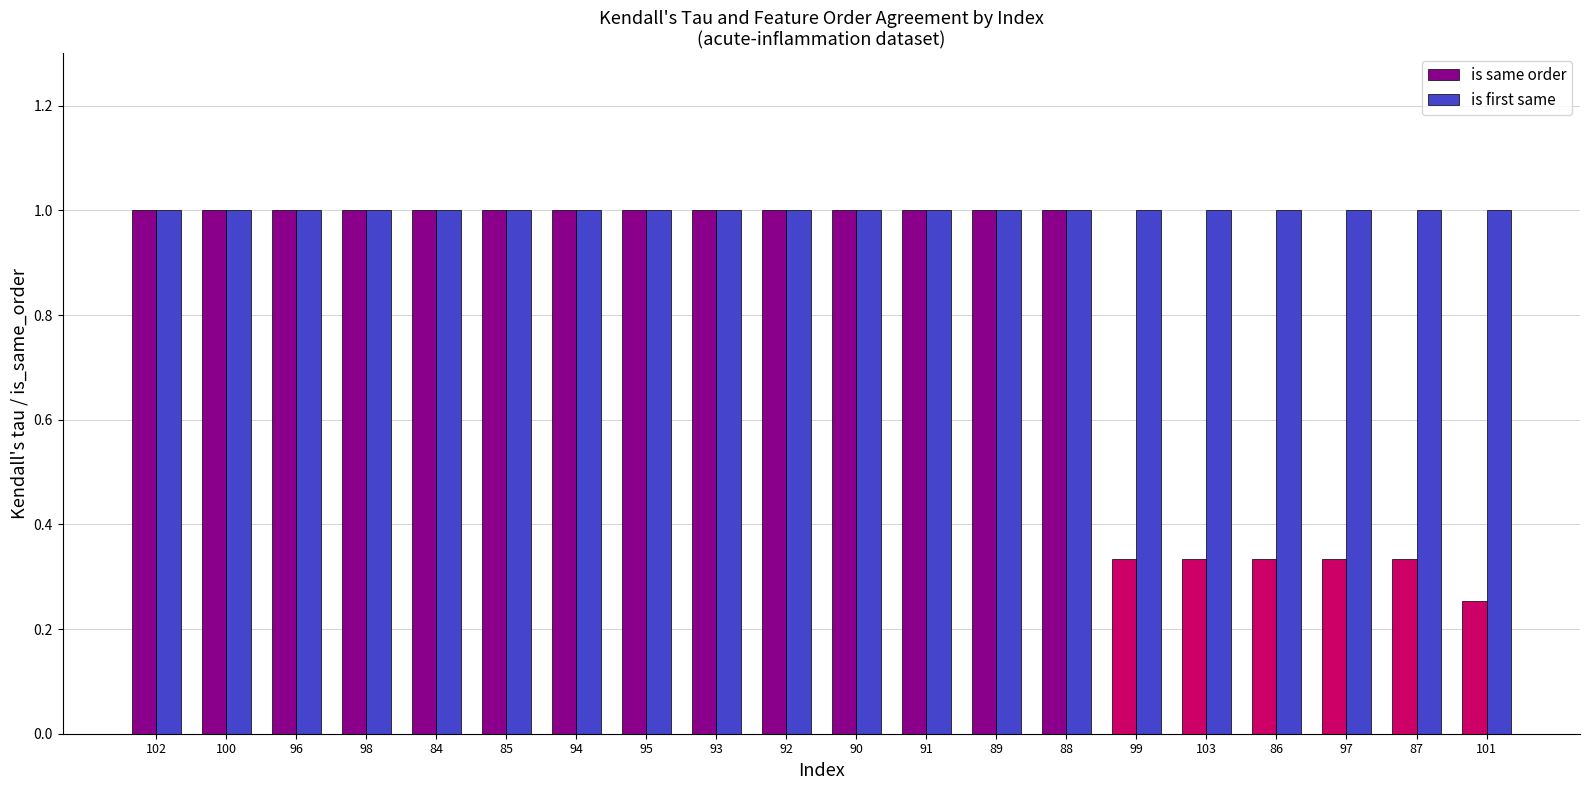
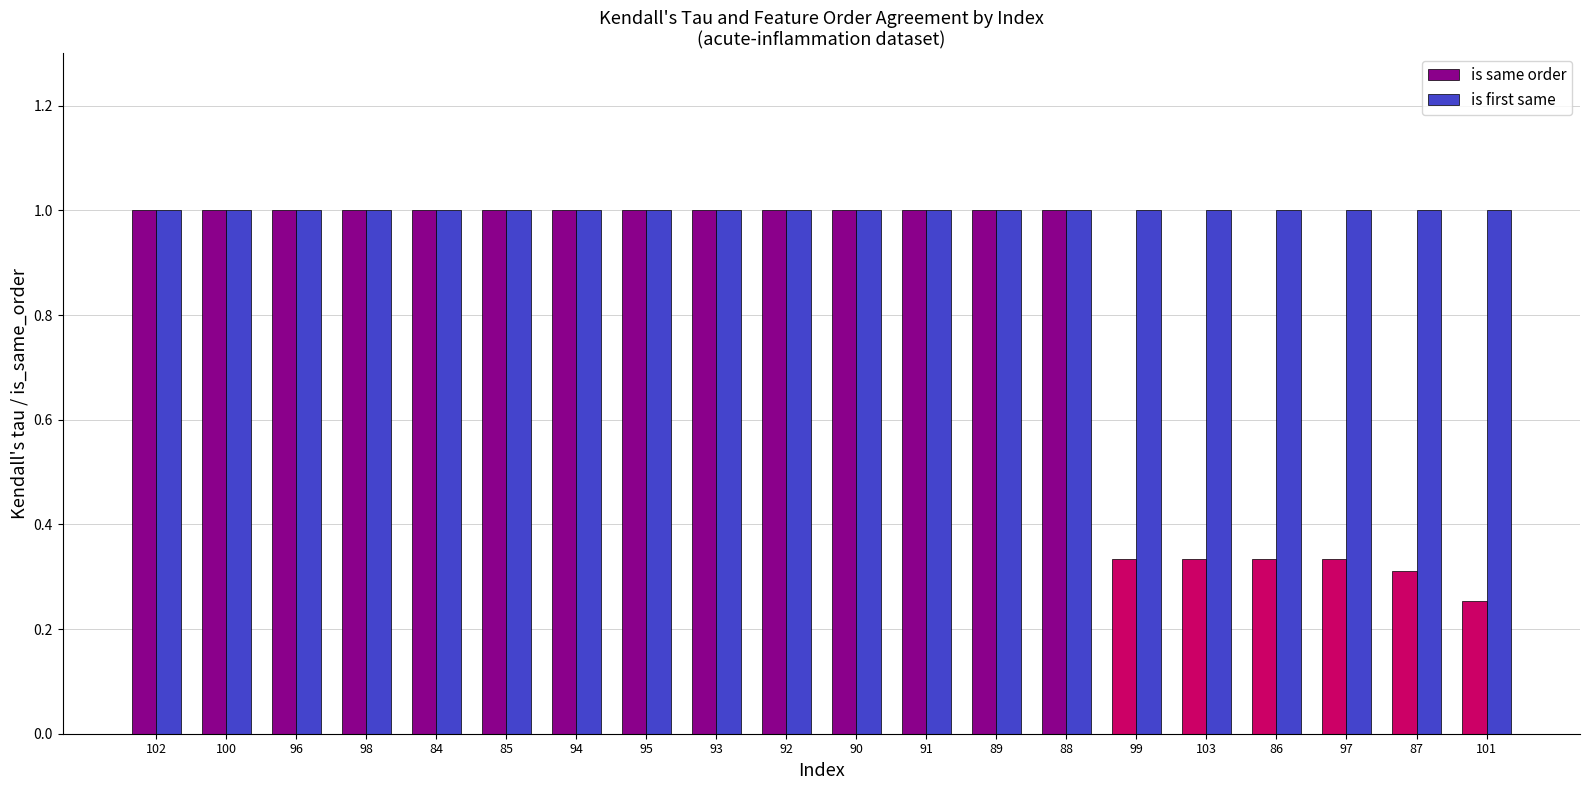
is same order, 87: 0.33 -> 0.31
